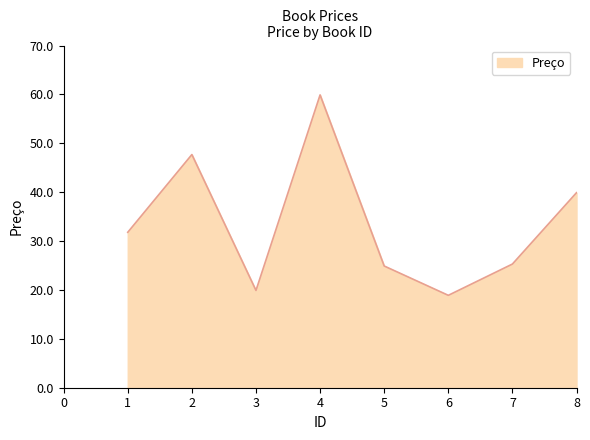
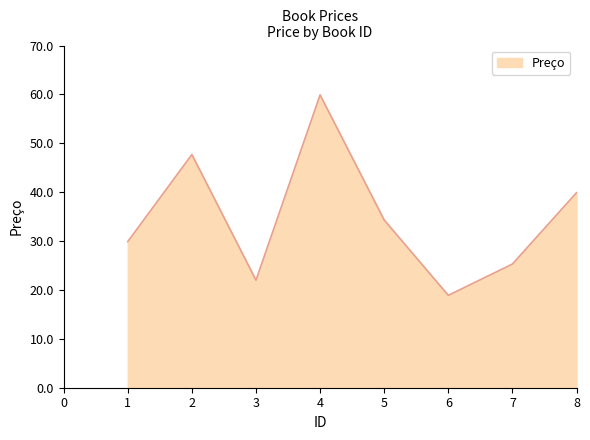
1: 32 -> 30
3: 20 -> 22
5: 25 -> 34
